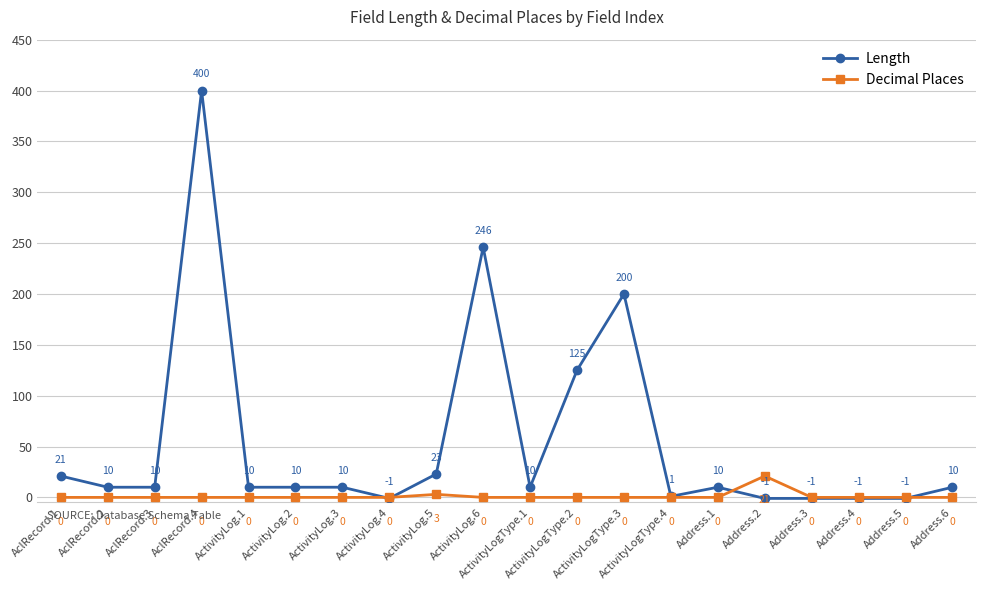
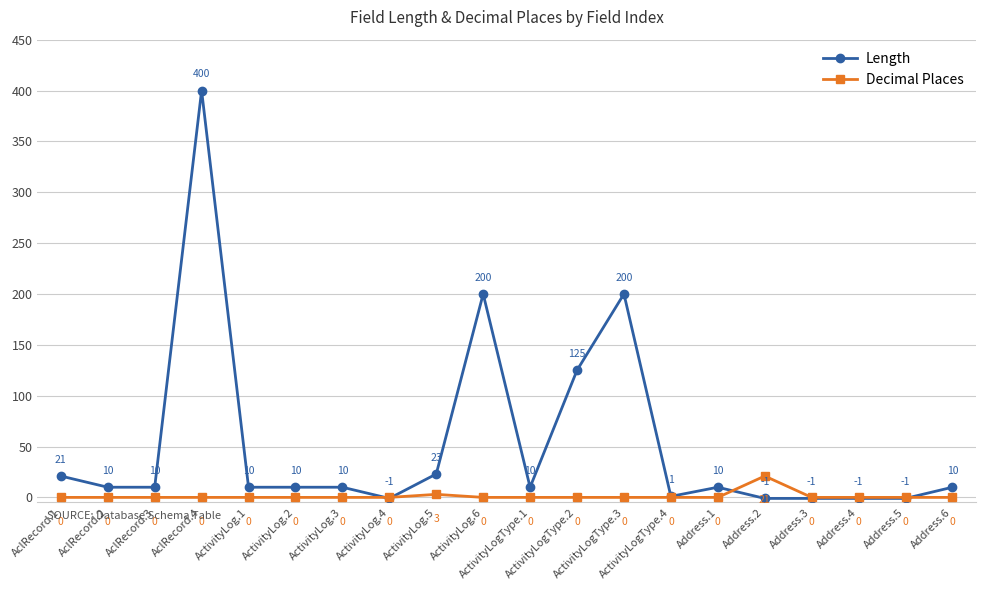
Length, ActivityLog.6: 246 -> 200
